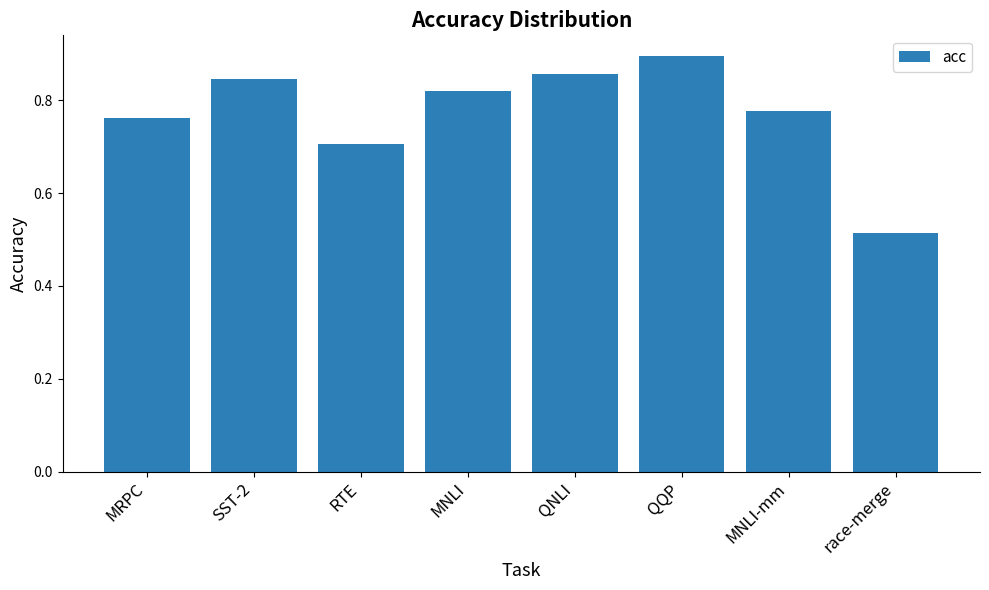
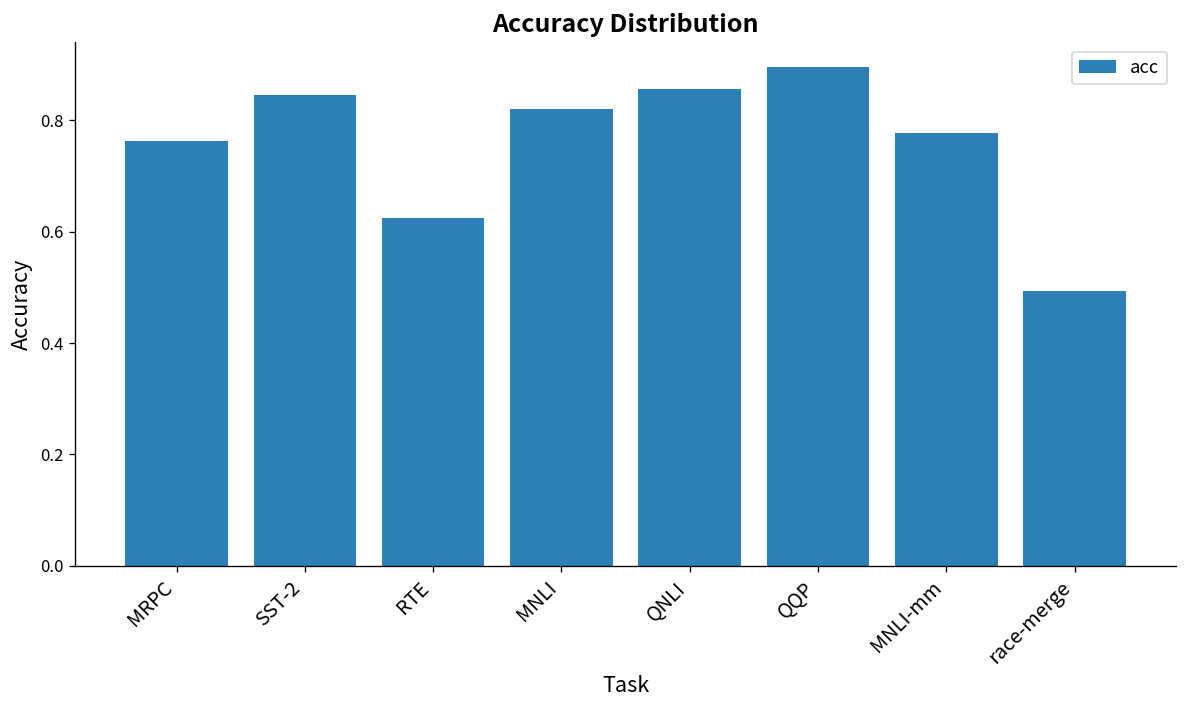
RTE: 0.71 -> 0.62
race-merge: 0.51 -> 0.49
